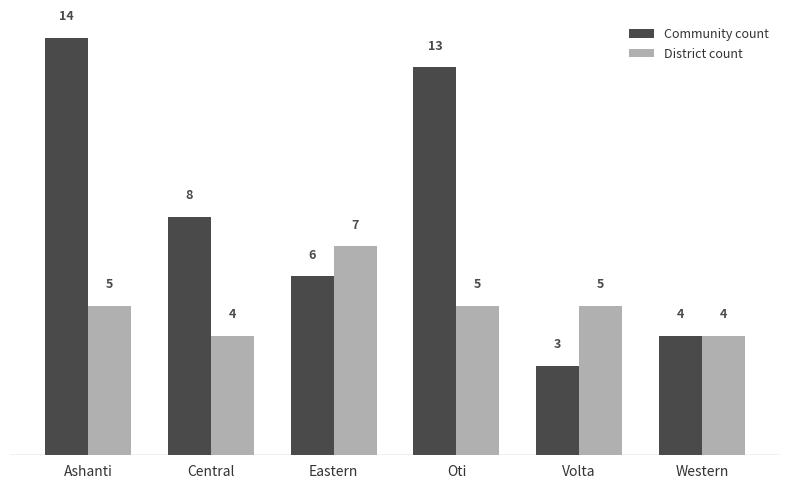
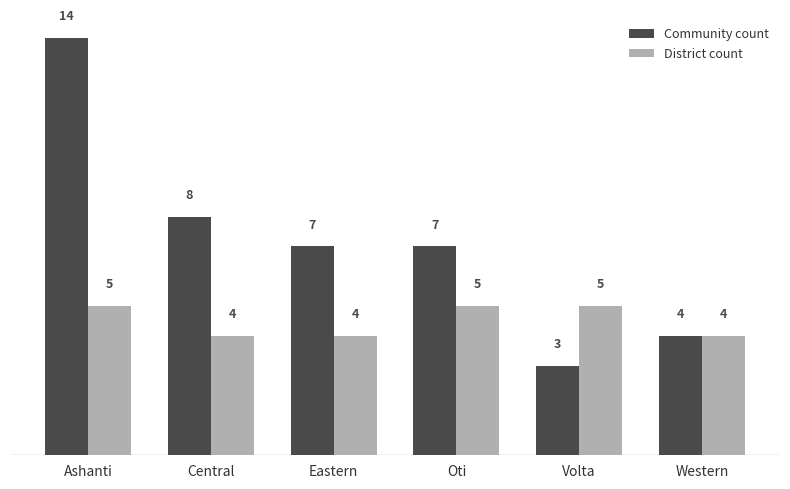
Community count, Eastern: 6 -> 7
District count, Eastern: 7 -> 4
Community count, Oti: 13 -> 7
